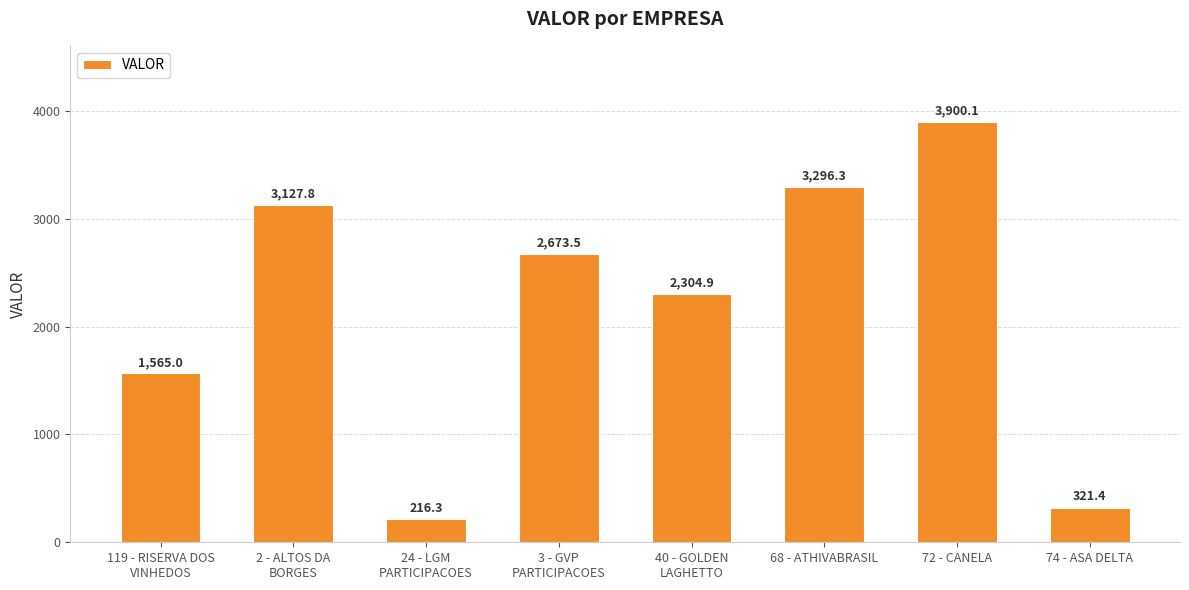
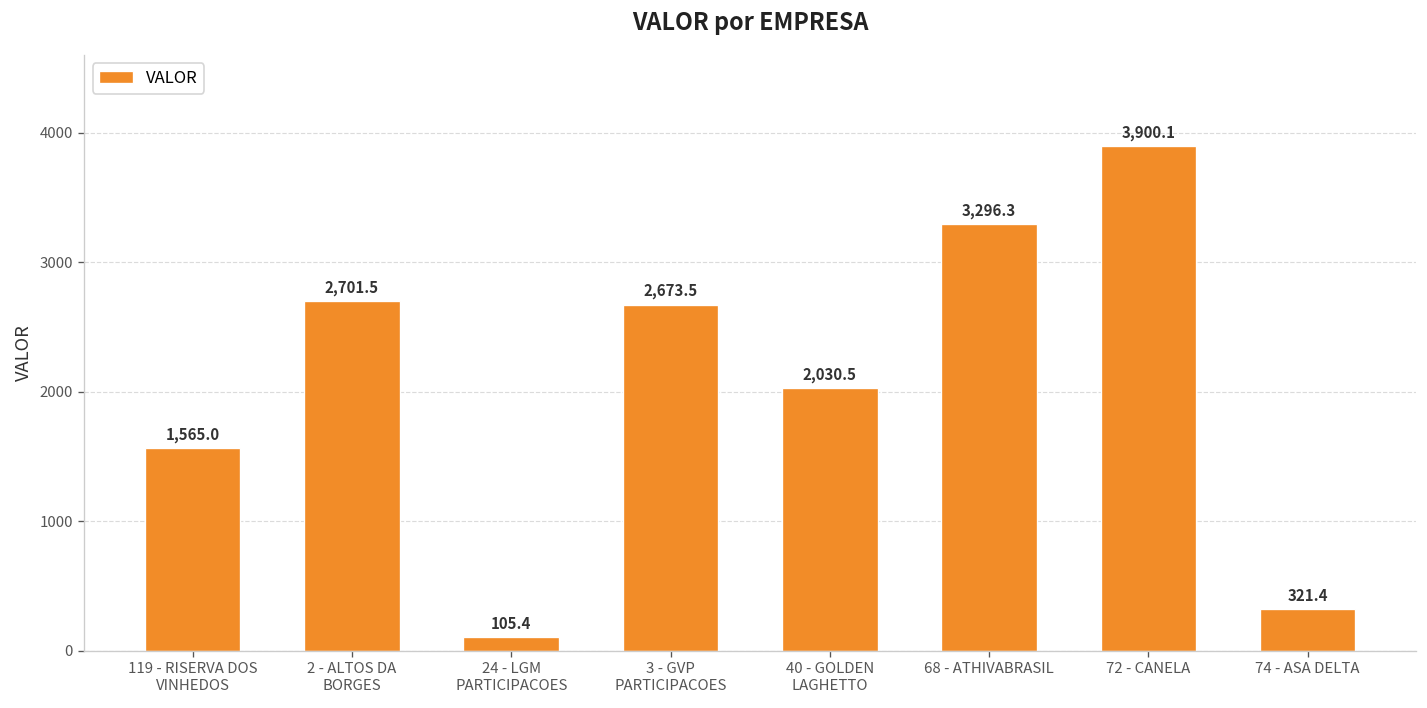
2 - ALTOS DA BORGES: 3,127.8 -> 2,701.5
24 - LGM PARTICIPACOES: 216.3 -> 105.4
40 - GOLDEN LAGHETTO: 2,304.9 -> 2,030.5
